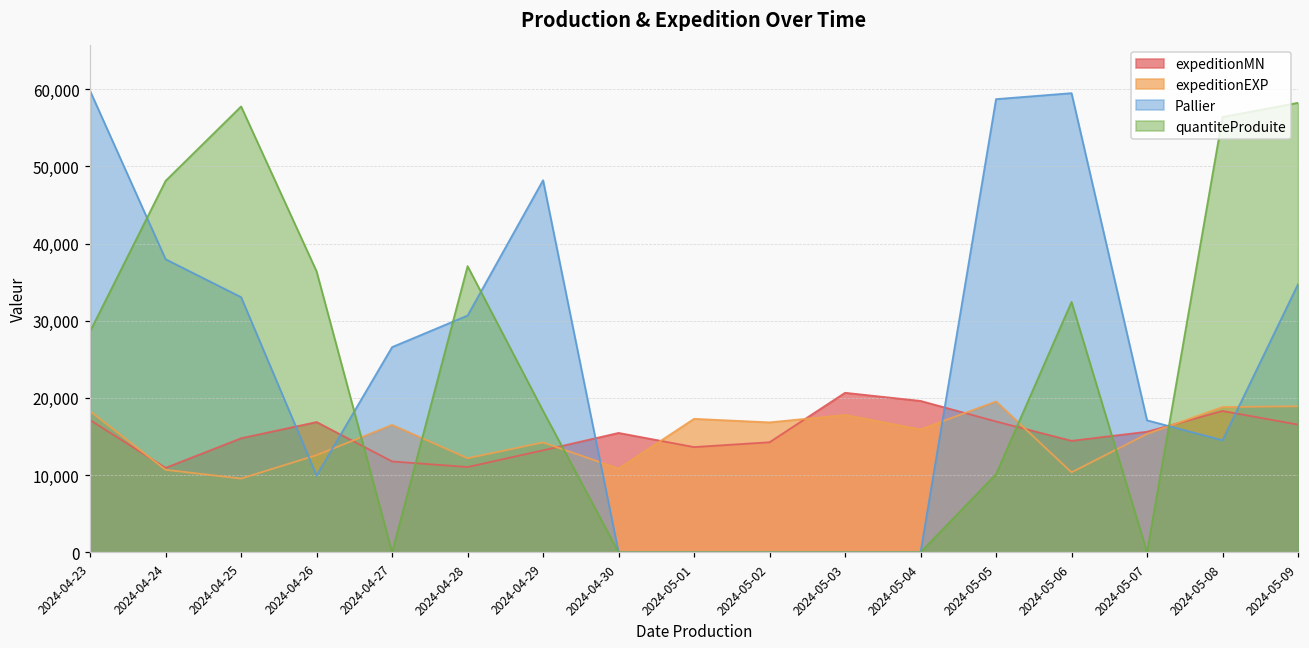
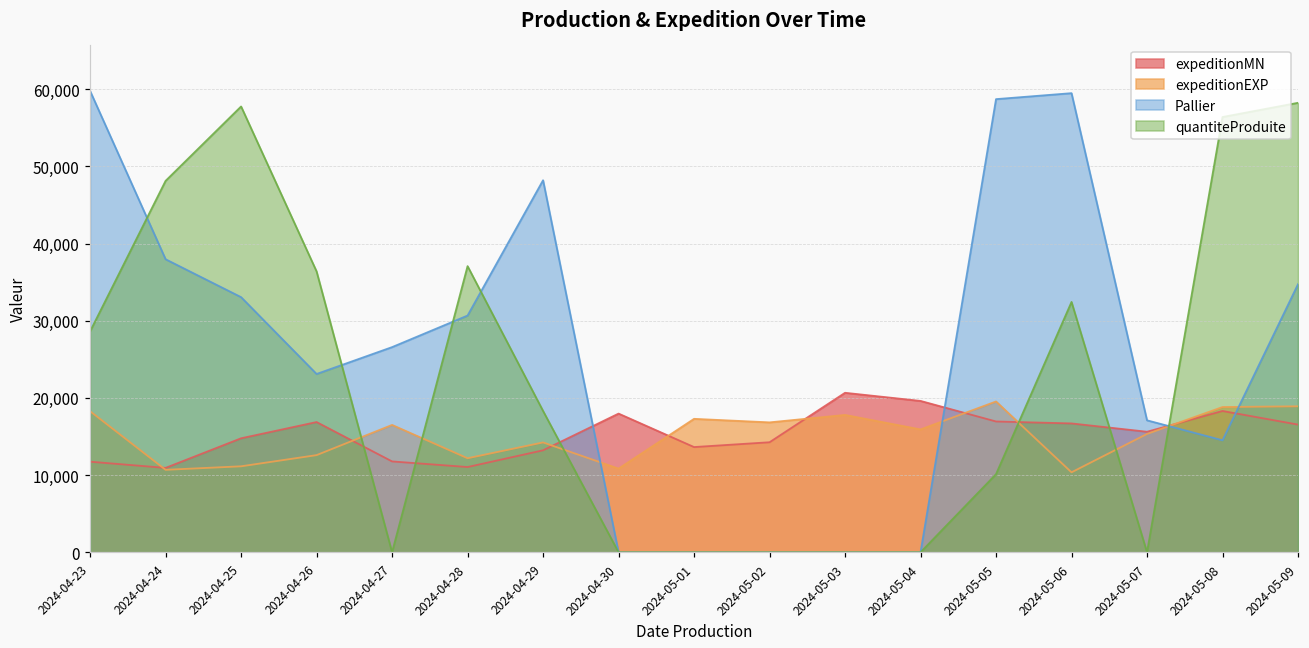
expeditionMN, 2024-04-23: 17,000 -> 12,000
expeditionEXP, 2024-04-25: 10,000 -> 11,000
Pallier, 2024-04-26: 10,000 -> 23,000
expeditionMN, 2024-04-30: 15,000 -> 18,000
expeditionMN, 2024-05-06: 14,000 -> 17,000
